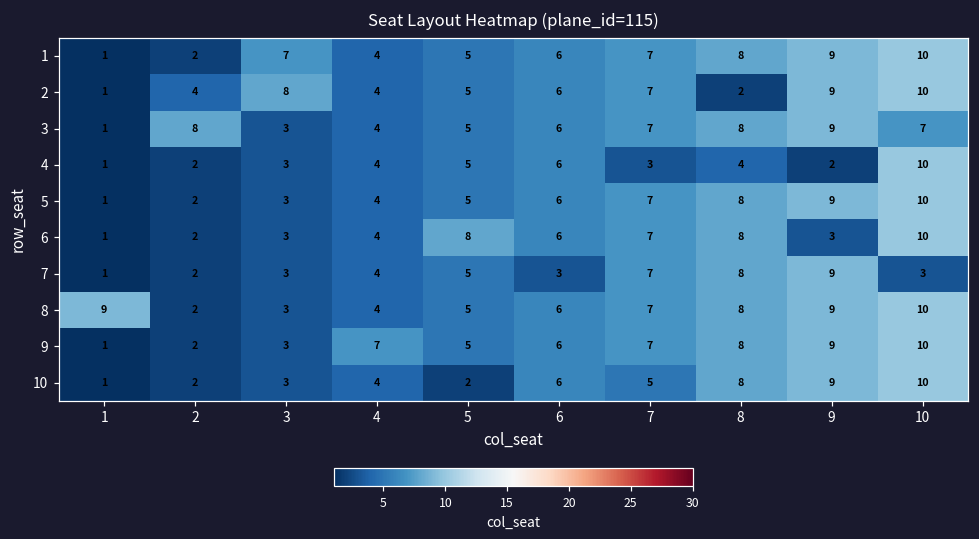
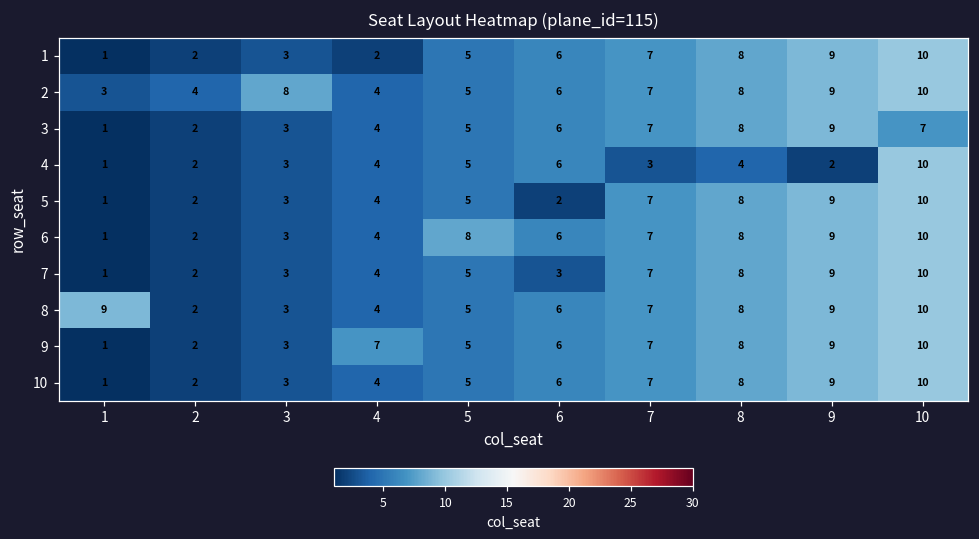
1, 3: 7 -> 3
1, 4: 4 -> 2
2, 1: 1 -> 3
2, 8: 2 -> 8
3, 2: 8 -> 2
5, 6: 6 -> 2
6, 9: 3 -> 9
7, 10: 3 -> 10
10, 5: 2 -> 5
10, 7: 5 -> 7
